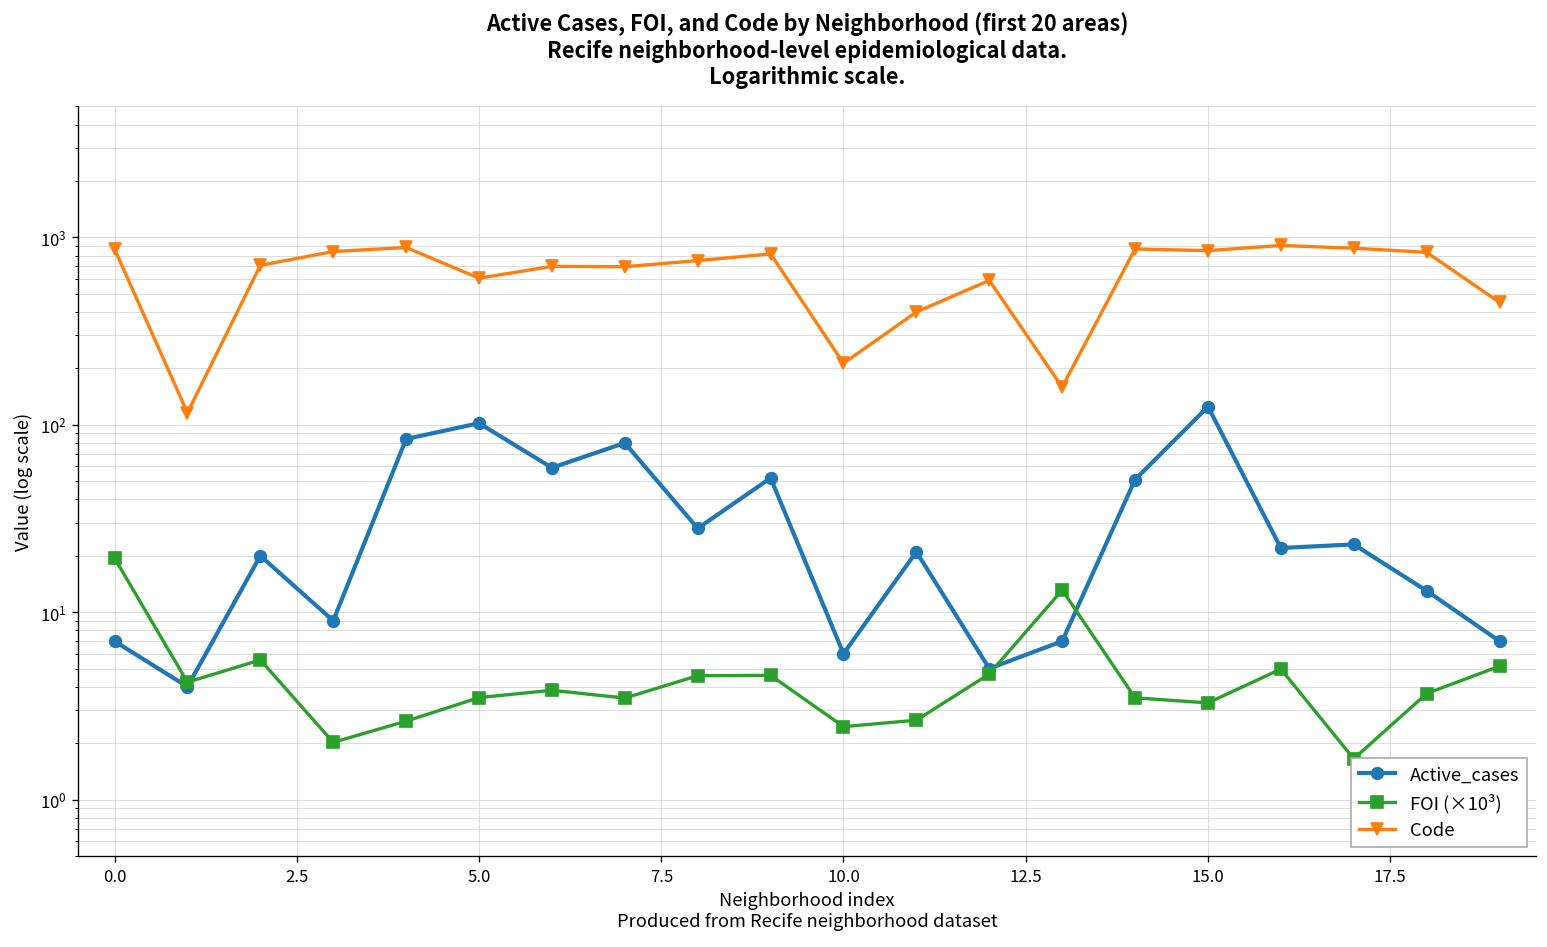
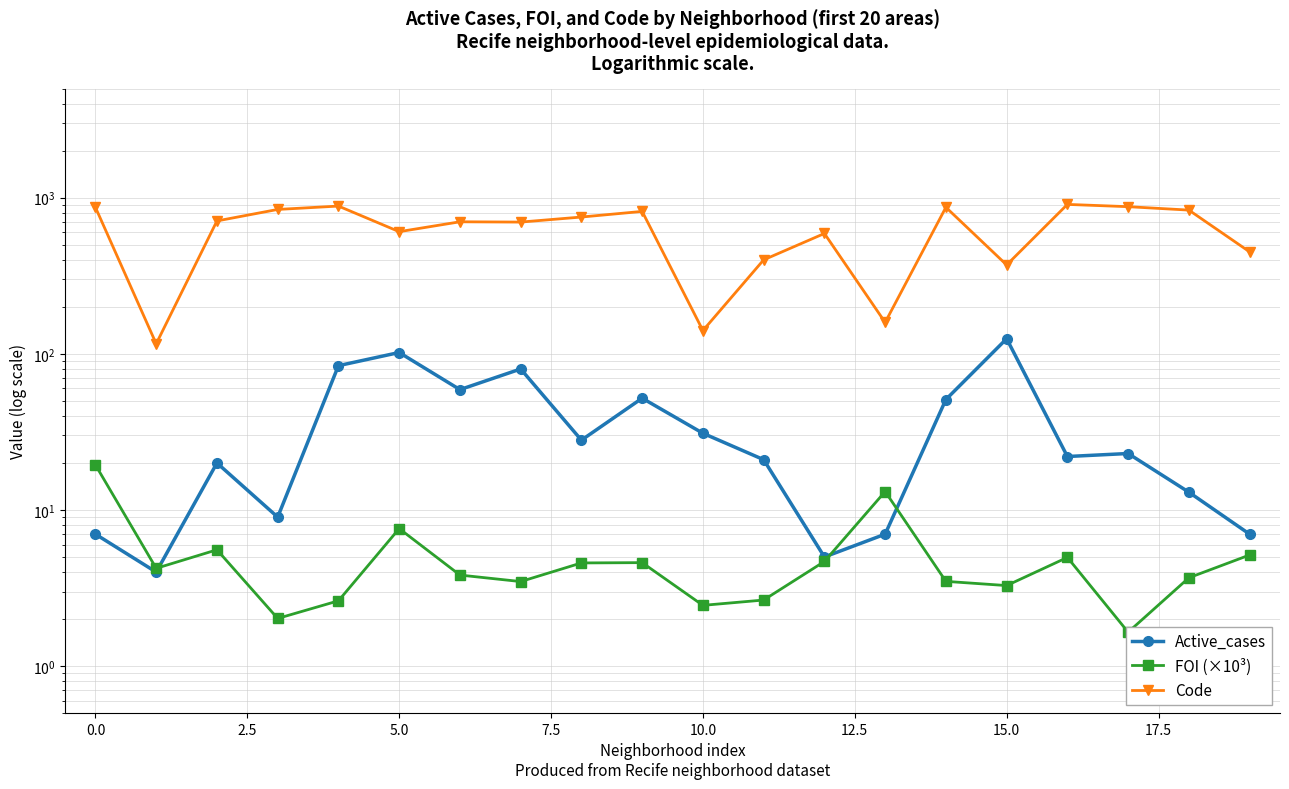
FOI (×10³), 5.0: 3.5 -> 8
Active_cases, 10.0: 6 -> 31
Code, 10.0: 210 -> 140
Code, 15.0: 900 -> 370
